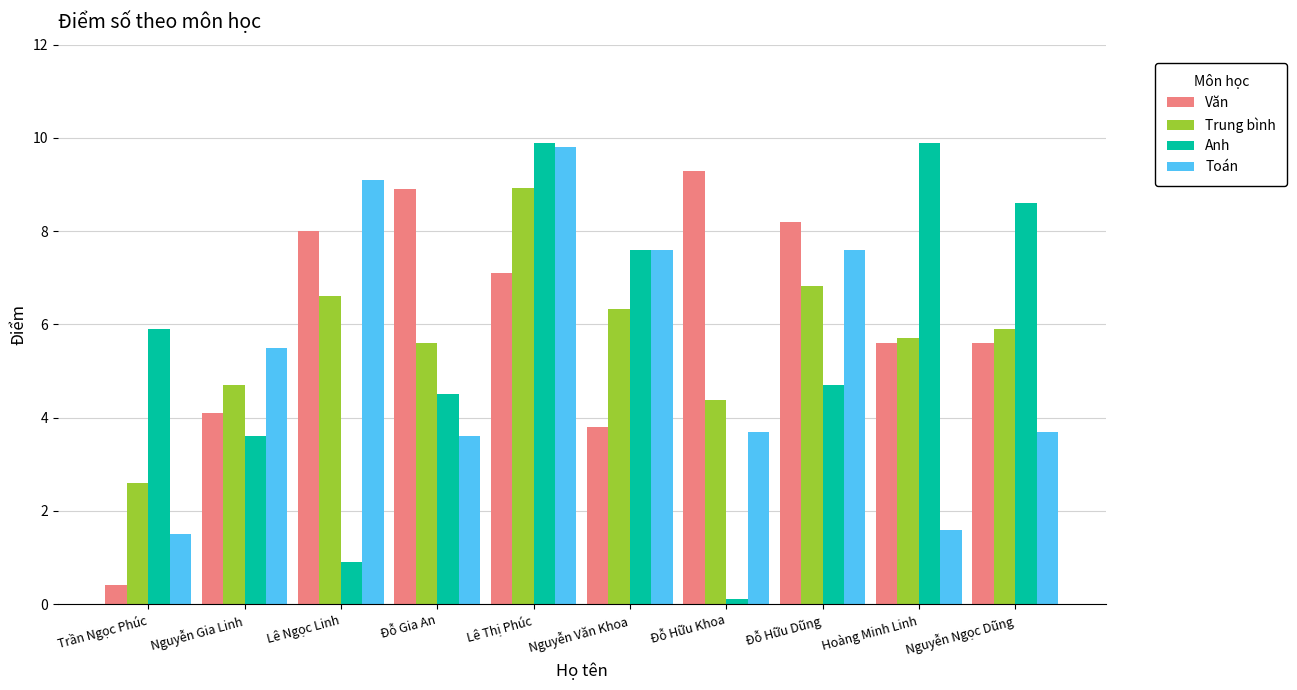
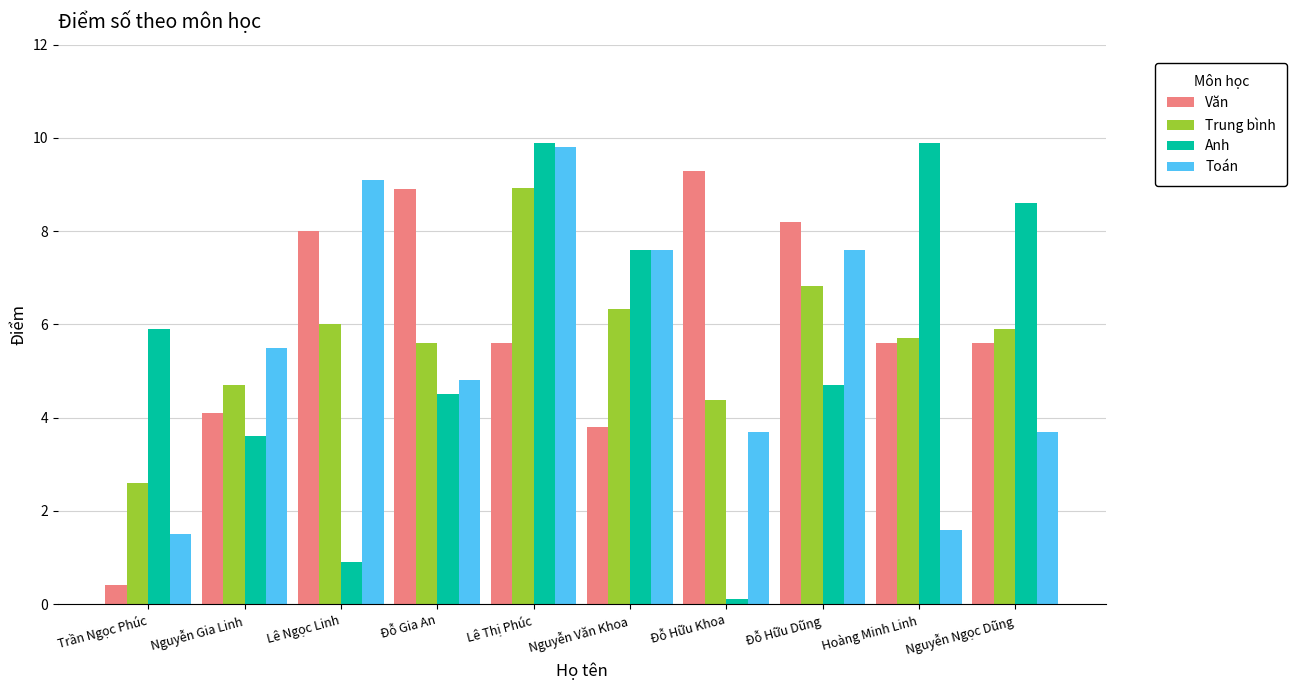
Trung bình, Lê Ngọc Linh: 6.6 -> 6.0
Toán, Đỗ Gia An: 3.6 -> 4.8
Văn, Lê Thị Phúc: 7.1 -> 5.6
